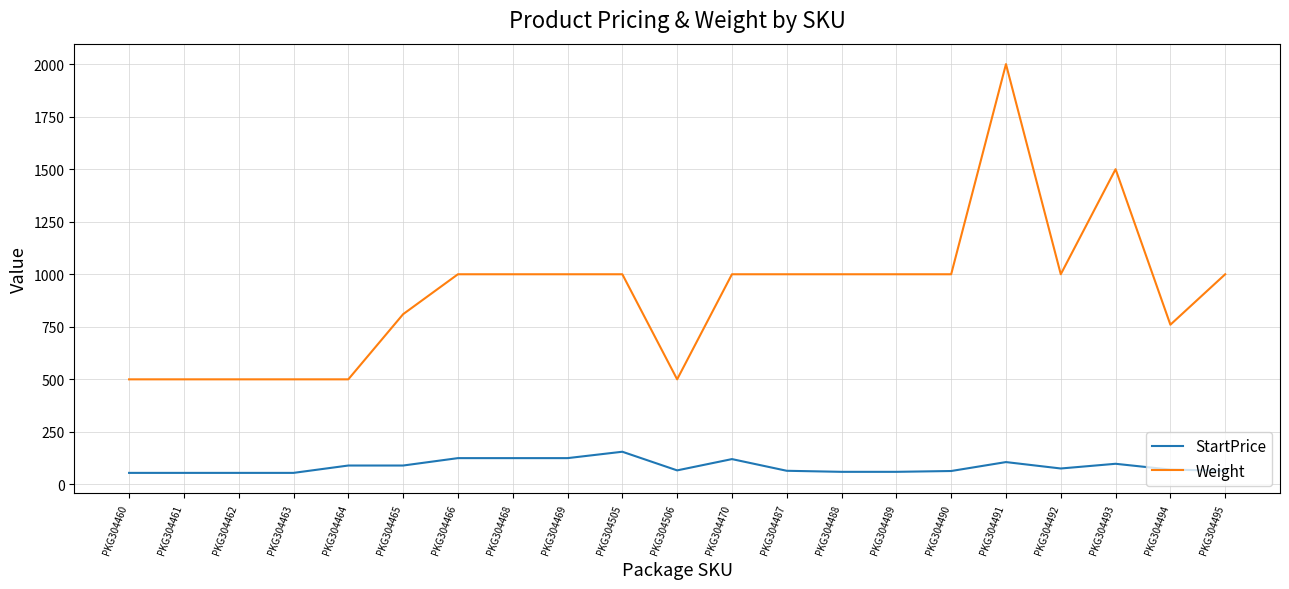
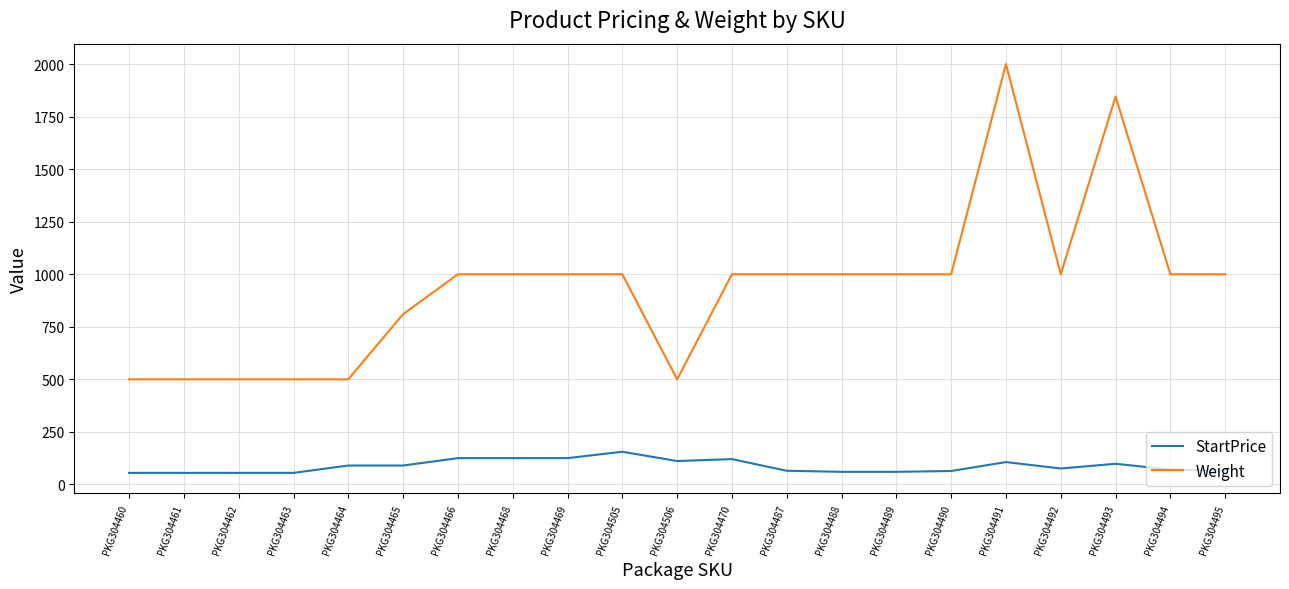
StartPrice, PKG304506: 70 -> 110
Weight, PKG304493: 1500 -> 1850
Weight, PKG304494: 760 -> 1000
